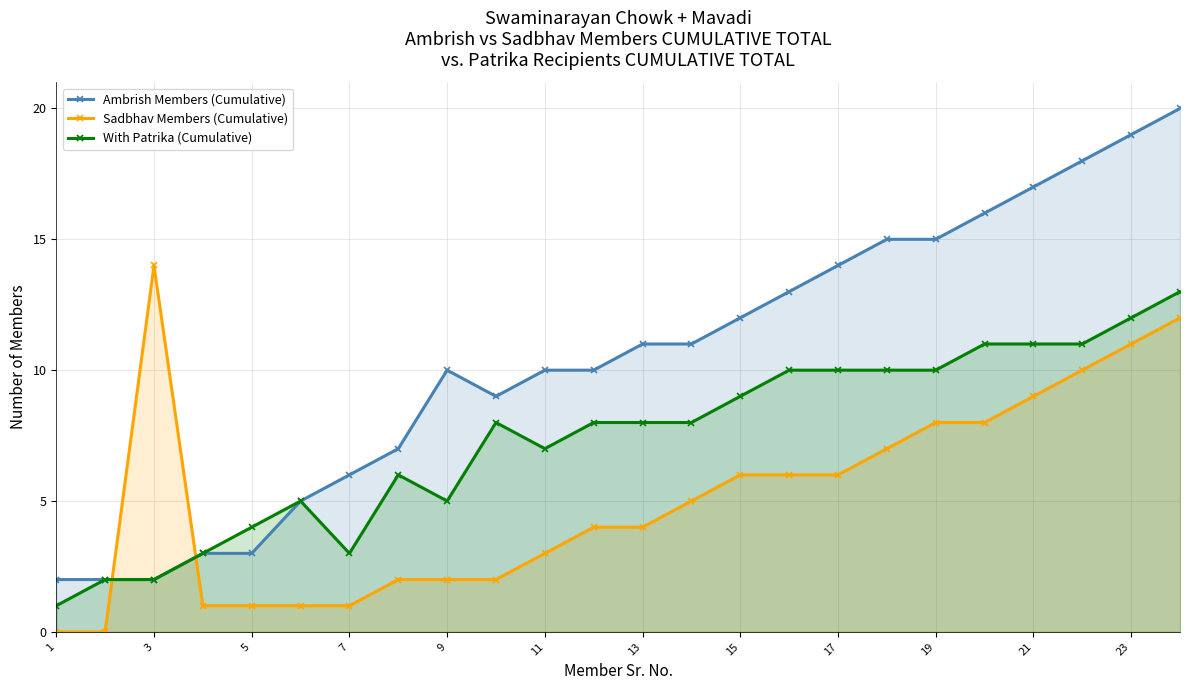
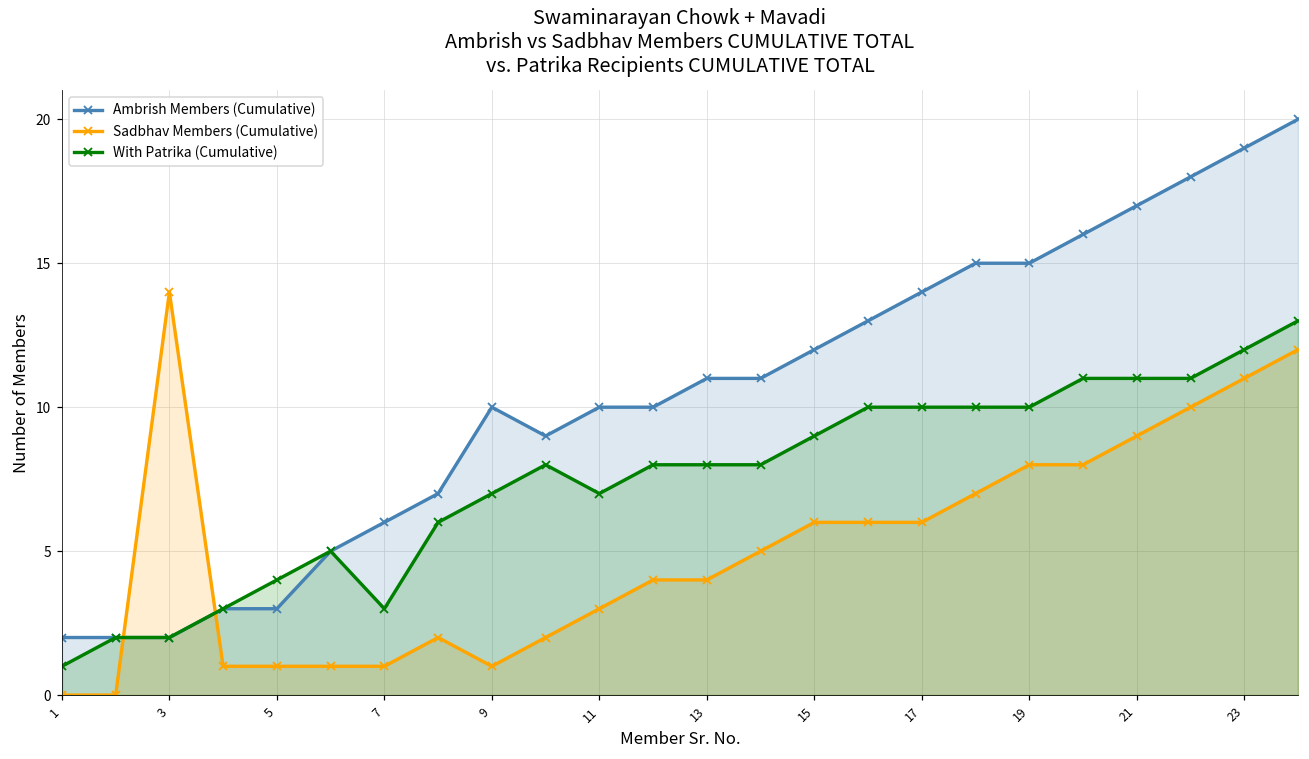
Sadbhav Members (Cumulative), 9: 2 -> 1
With Patrika (Cumulative), 9: 5 -> 7
